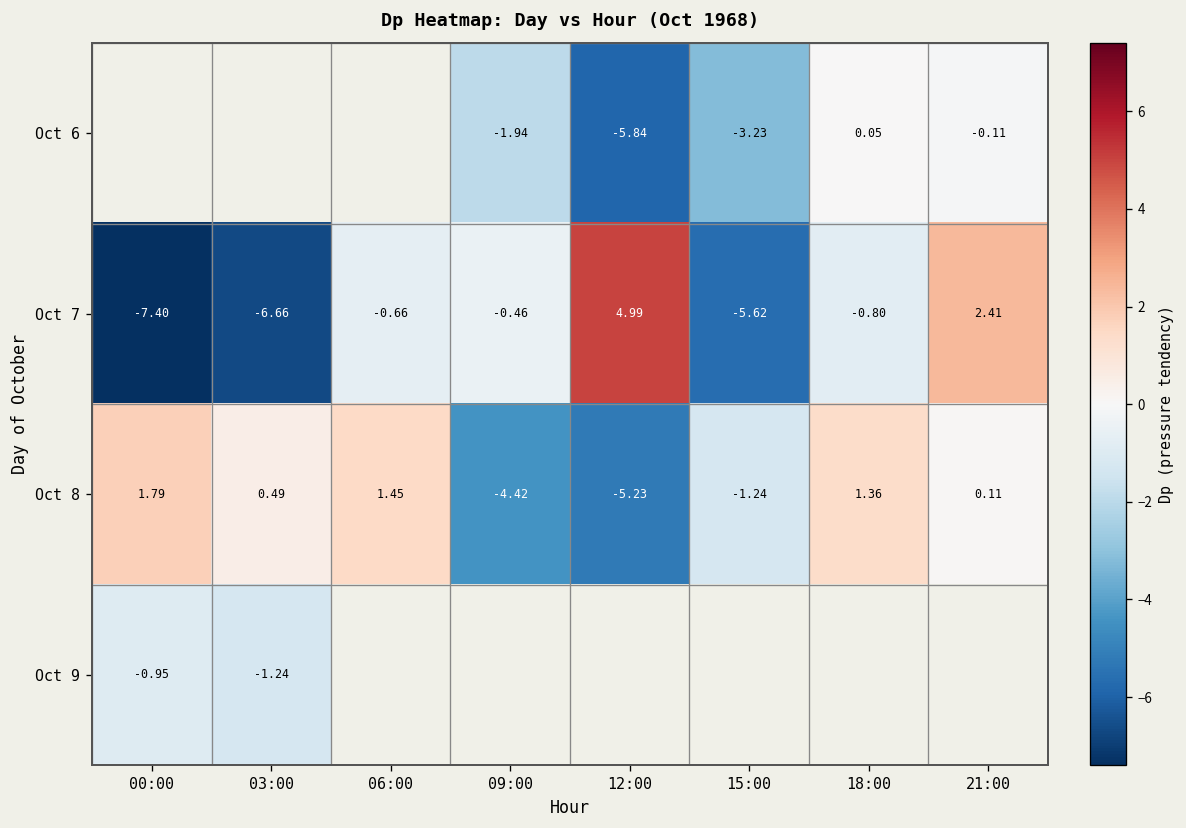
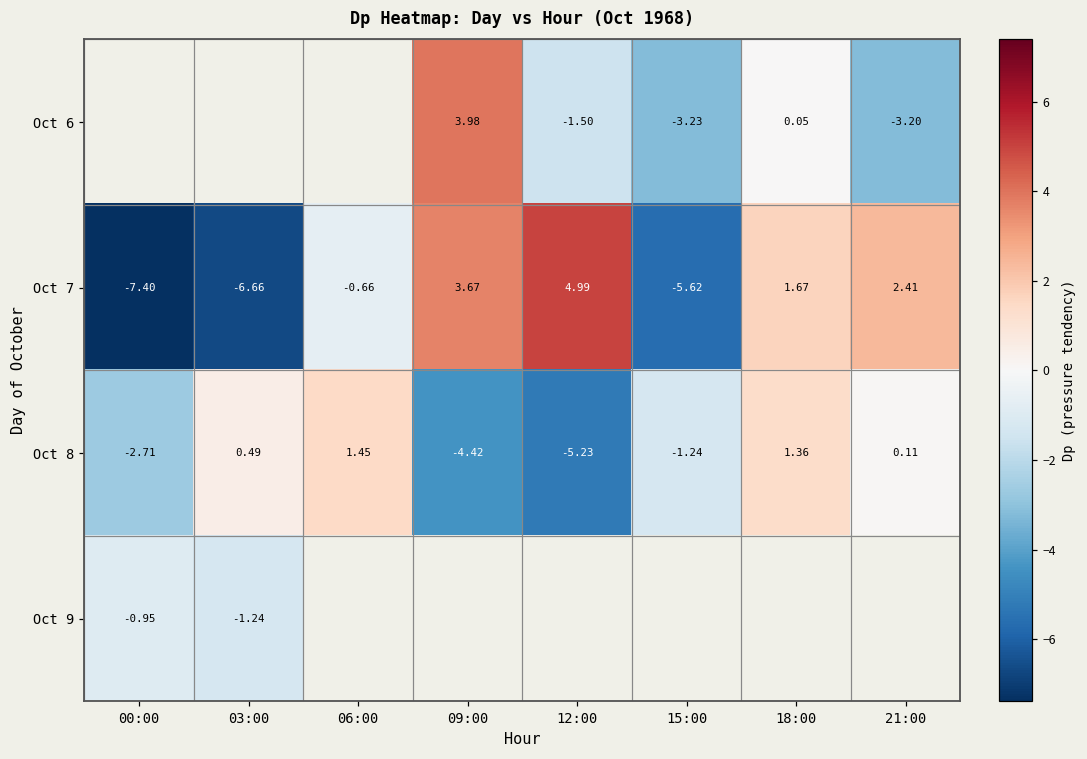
Oct 6, 09:00: -1.94 -> 3.98
Oct 6, 12:00: -5.84 -> -1.50
Oct 6, 21:00: -0.11 -> -3.20
Oct 7, 09:00: -0.46 -> 3.67
Oct 7, 18:00: -0.80 -> 1.67
Oct 8, 00:00: 1.79 -> -2.71
